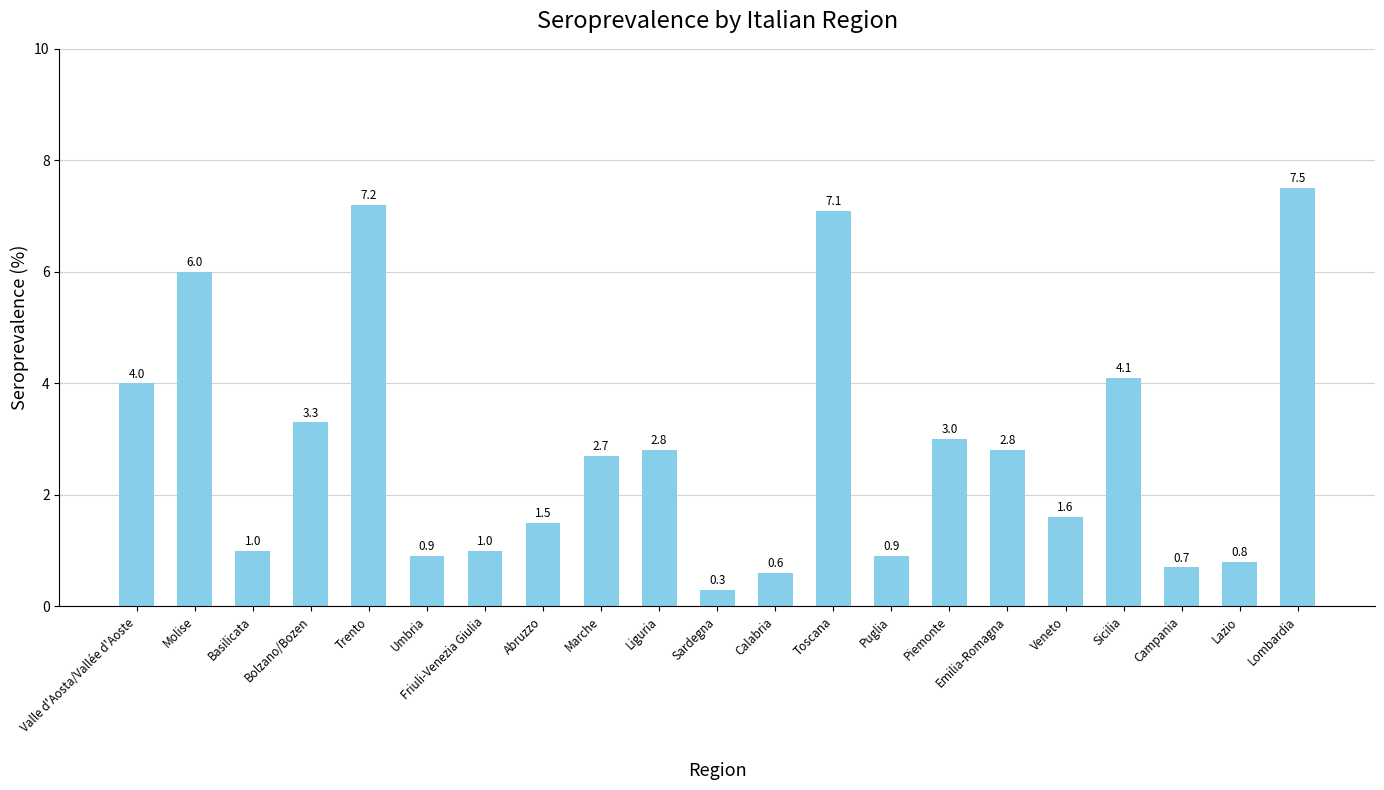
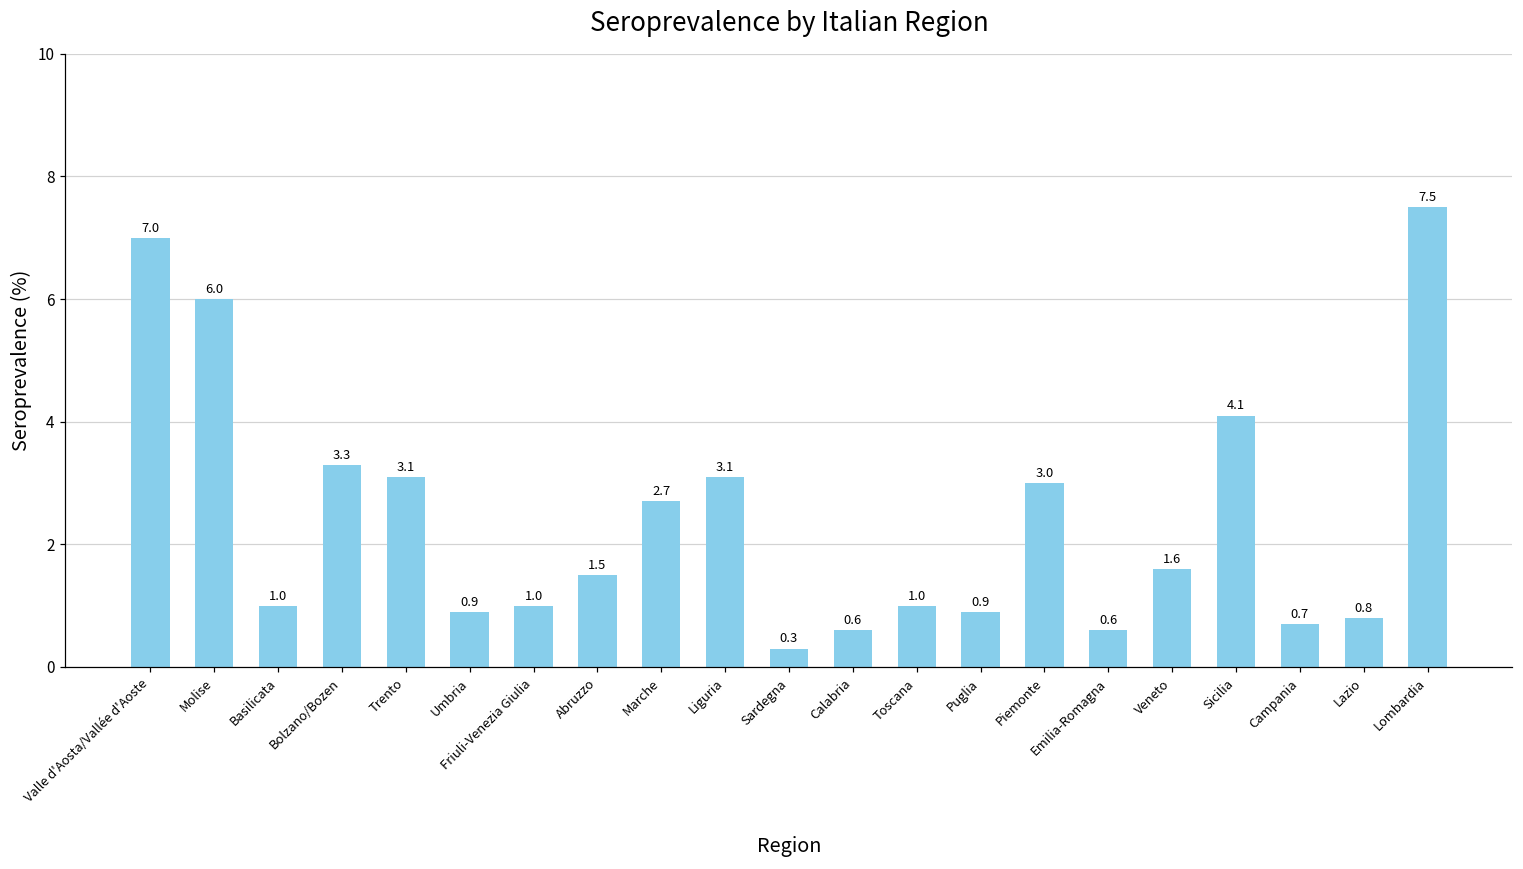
Valle d'Aosta/Vallée d'Aoste: 4.0 -> 7.0
Trento: 7.2 -> 3.1
Liguria: 2.8 -> 3.1
Toscana: 7.1 -> 1.0
Emilia-Romagna: 2.8 -> 0.6
